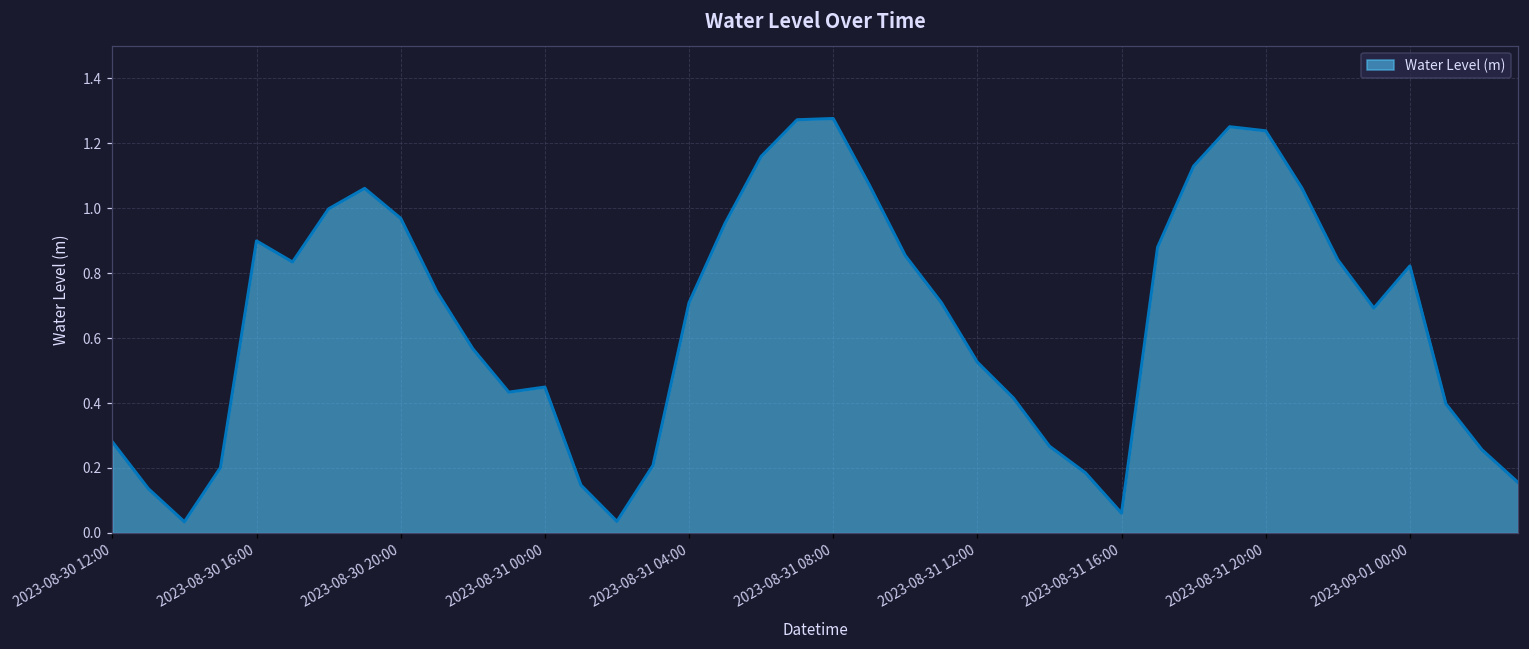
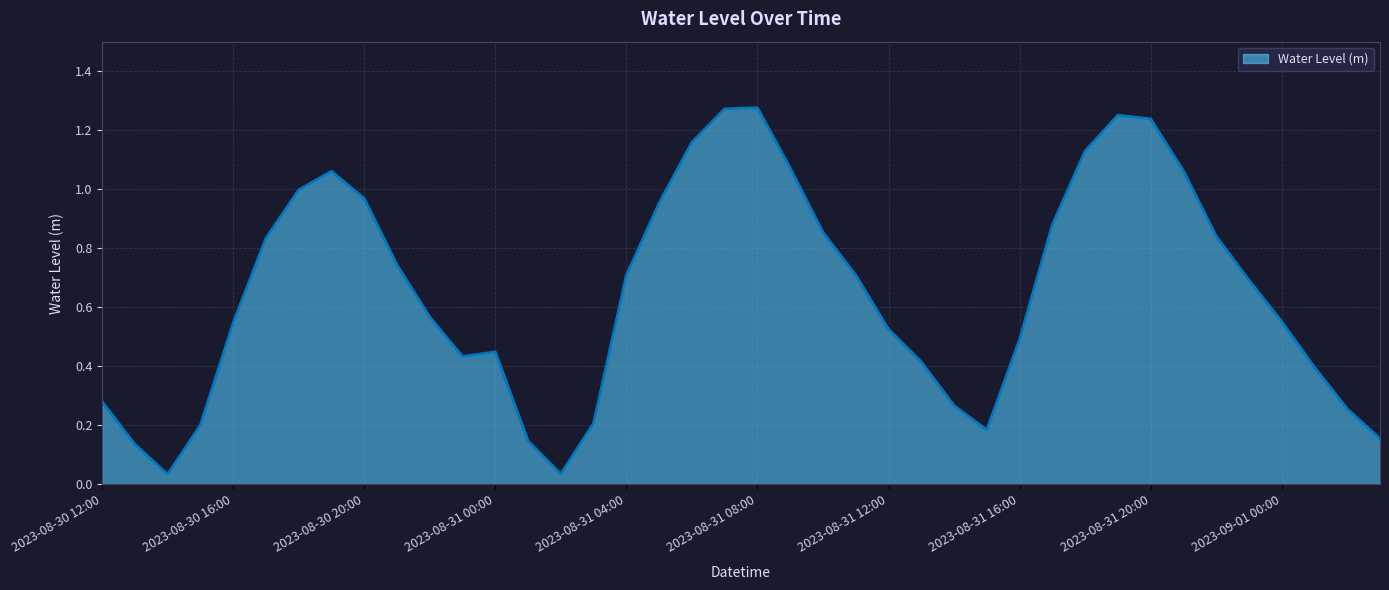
2023-08-30 16:00: 0.90 -> 0.55
2023-08-31 16:00: 0.06 -> 0.49
2023-09-01 00:00: 0.82 -> 0.55
